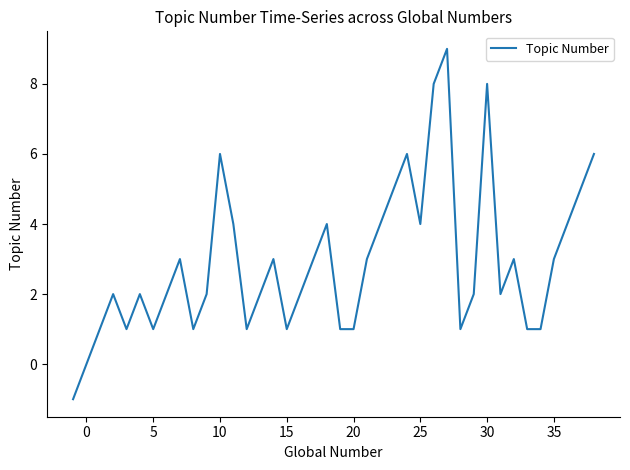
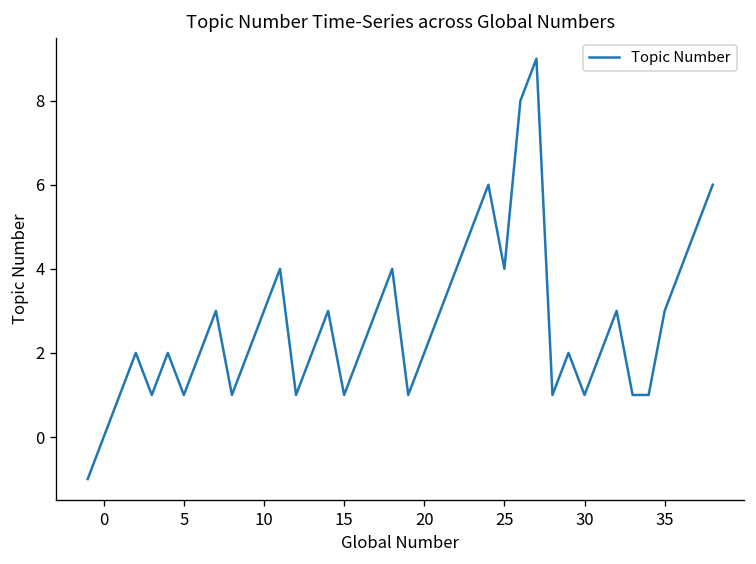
10: 6 -> 3
20: 1 -> 2
30: 8 -> 1
